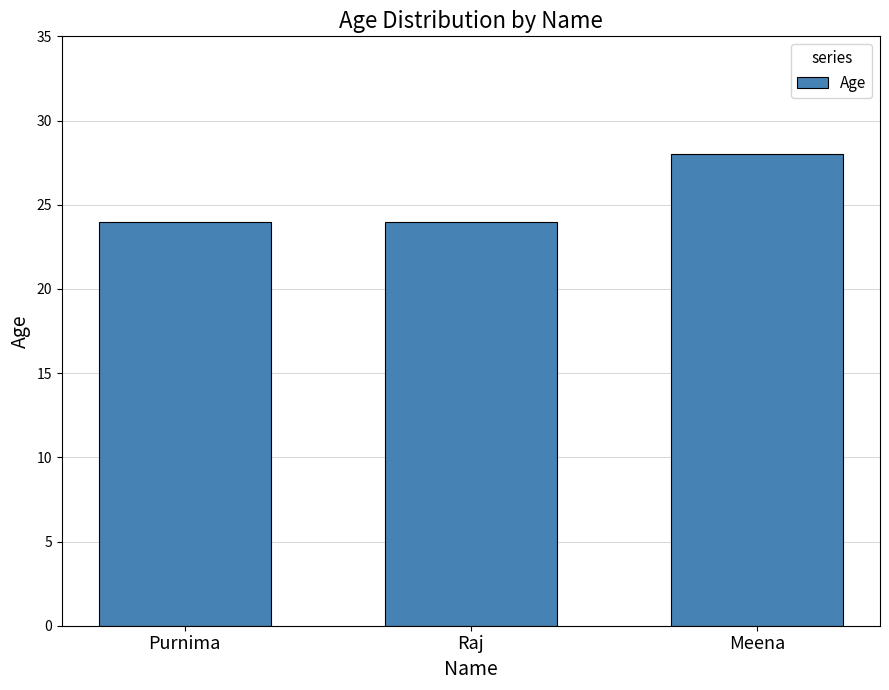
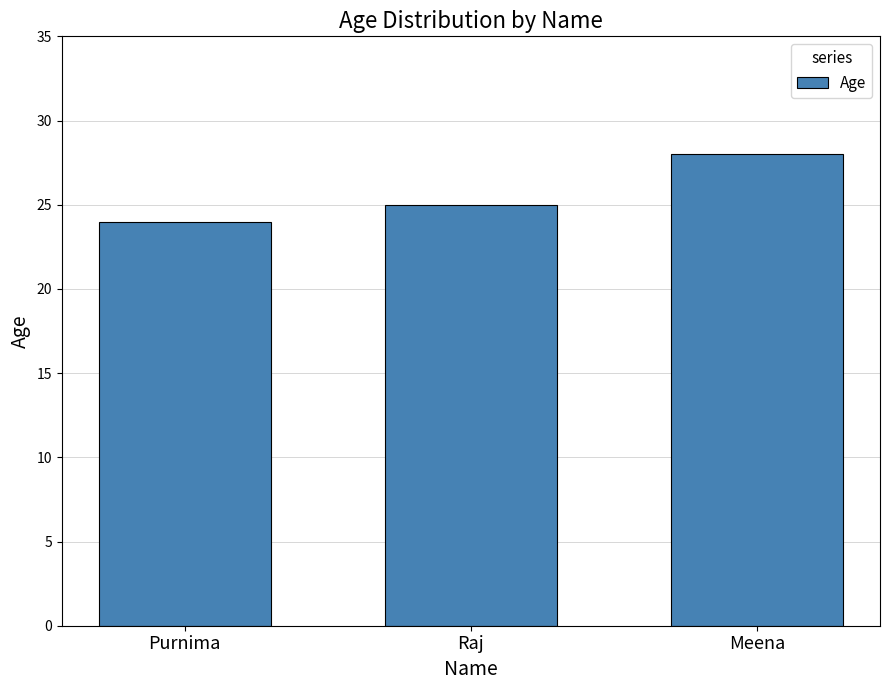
Raj: 24 -> 25
